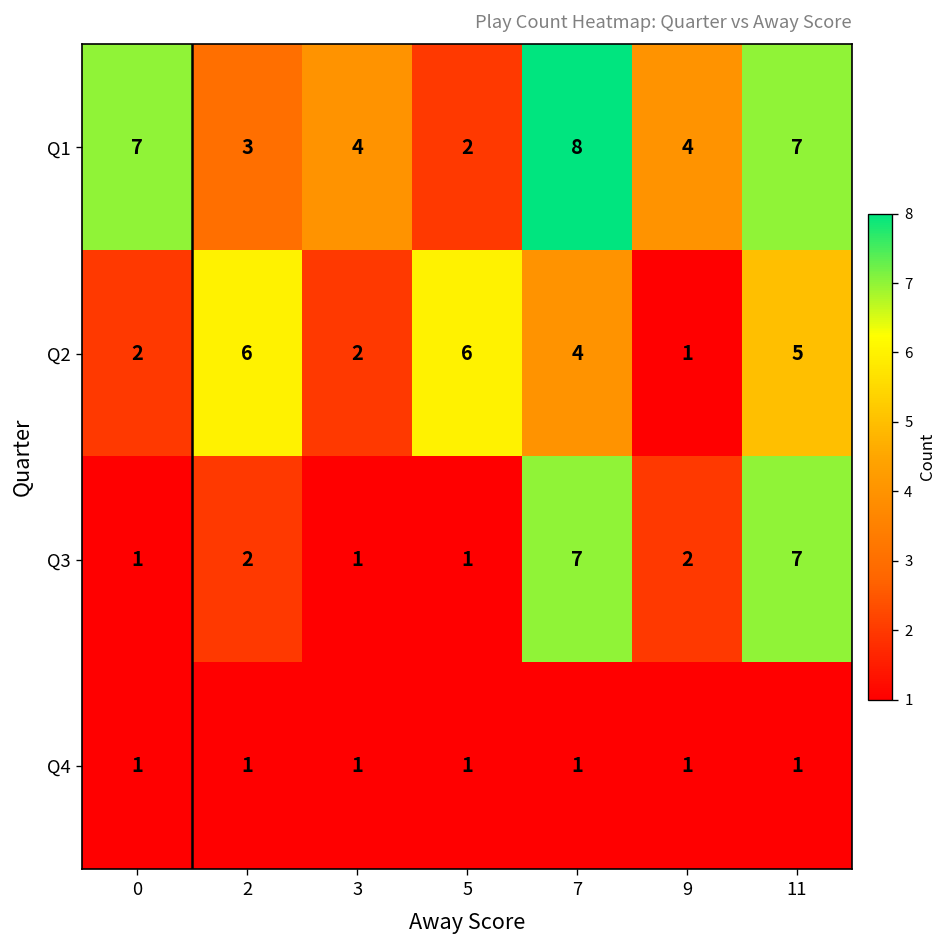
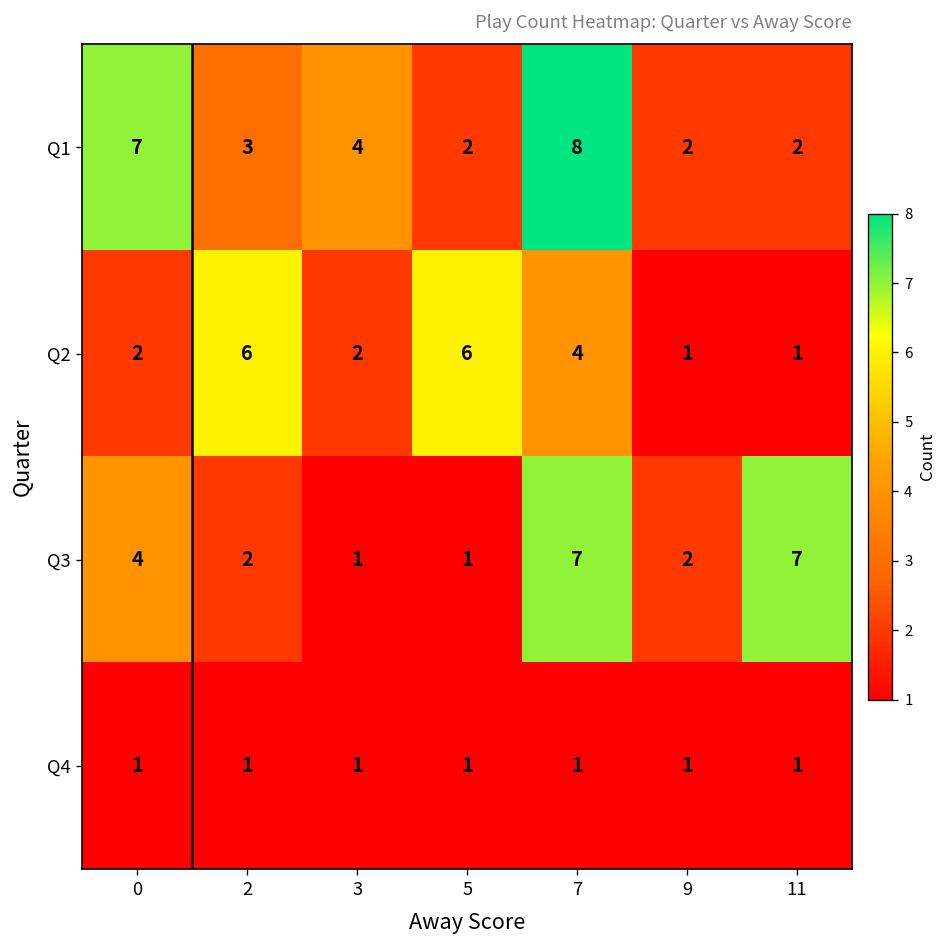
Q1, 9: 4 -> 2
Q1, 11: 7 -> 2
Q2, 11: 5 -> 1
Q3, 0: 1 -> 4
